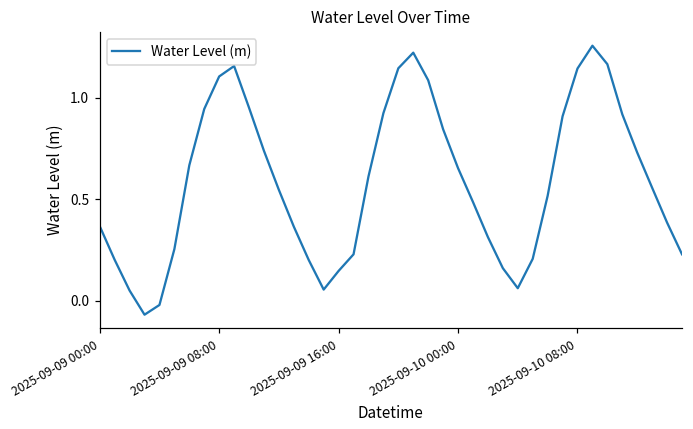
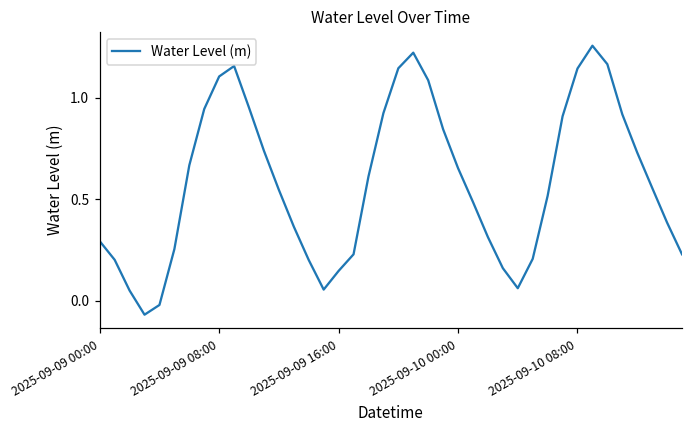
2025-09-09 00:00: 0.37 -> 0.29
